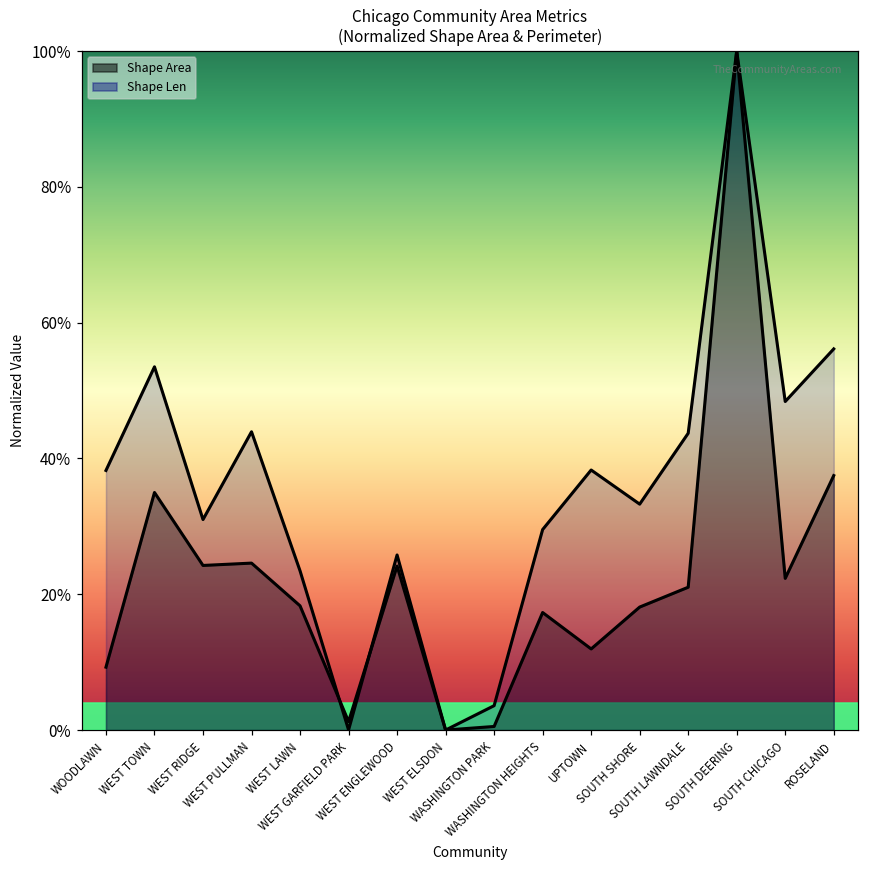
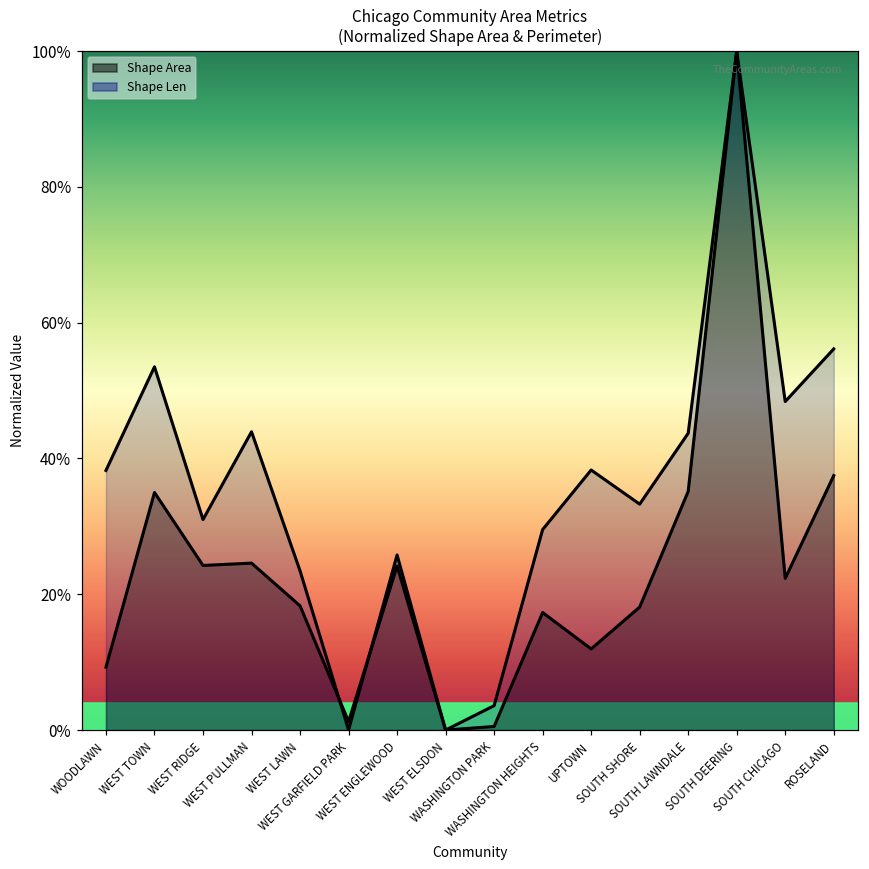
Shape Area, SOUTH LAWNDALE: 21% -> 35%
